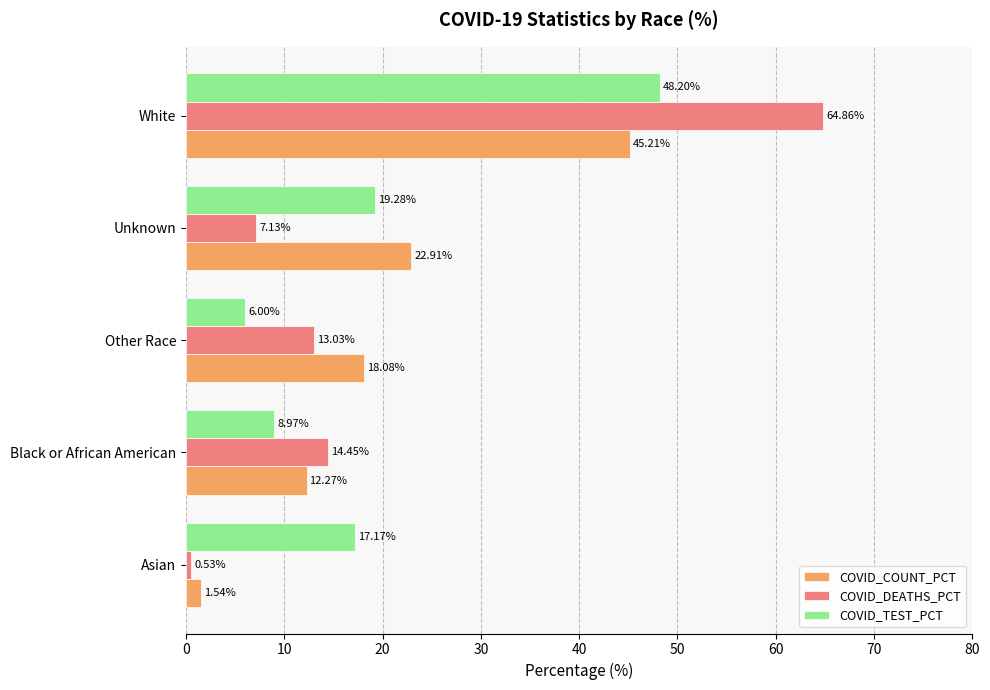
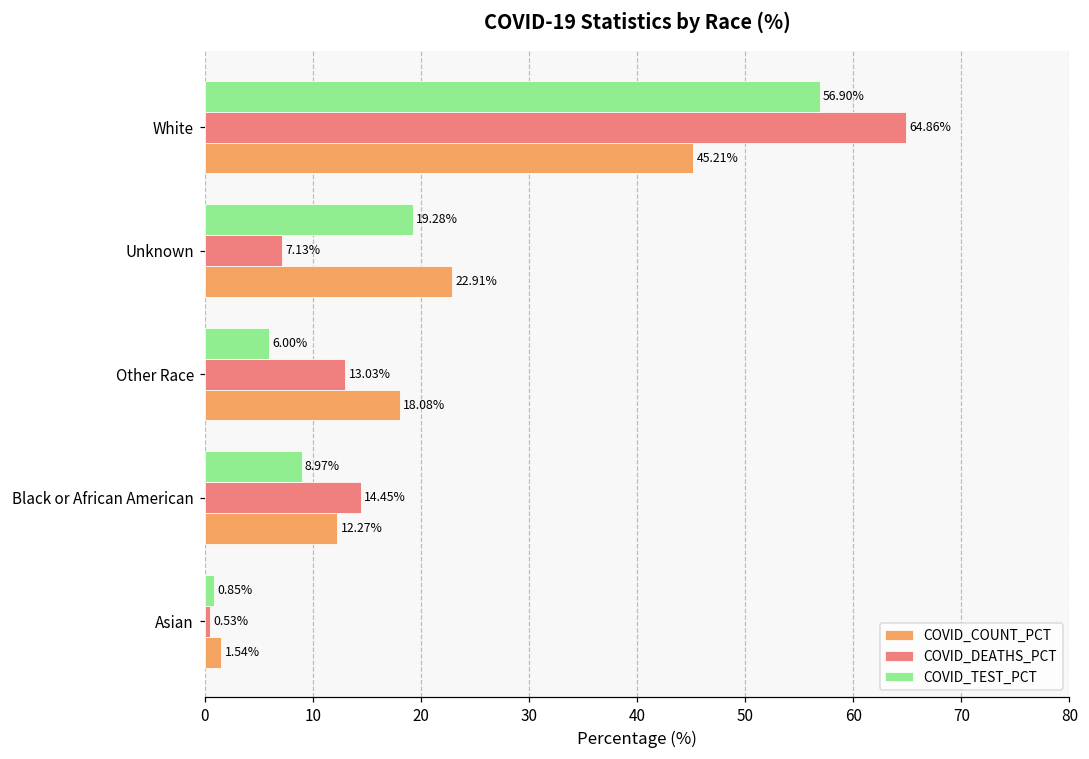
COVID_TEST_PCT, White: 48.20% -> 56.90%
COVID_TEST_PCT, Asian: 17.17% -> 0.85%
